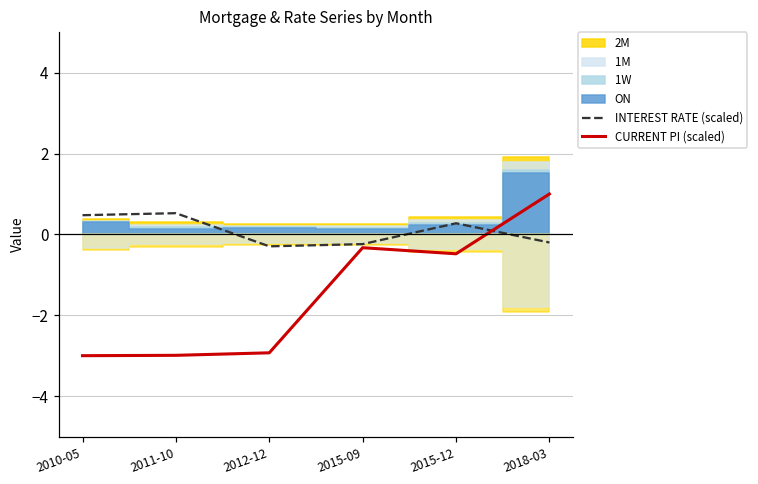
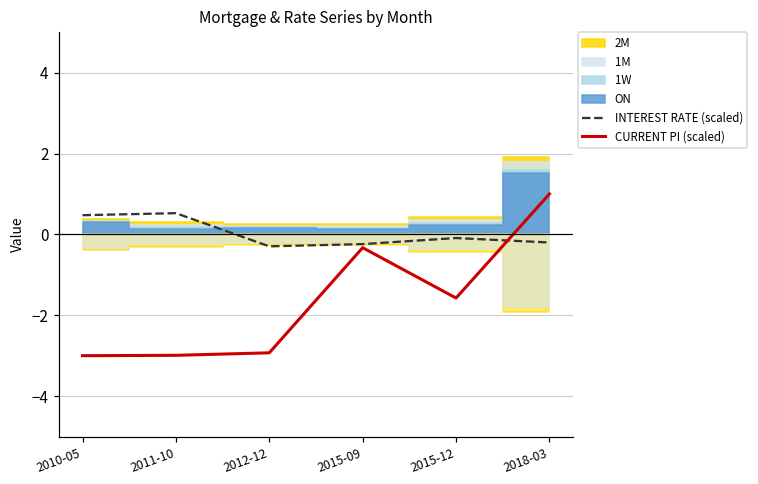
INTEREST RATE (scaled), 2015-12: 0.3 -> -0.1
CURRENT PI (scaled), 2015-12: -0.5 -> -1.6
